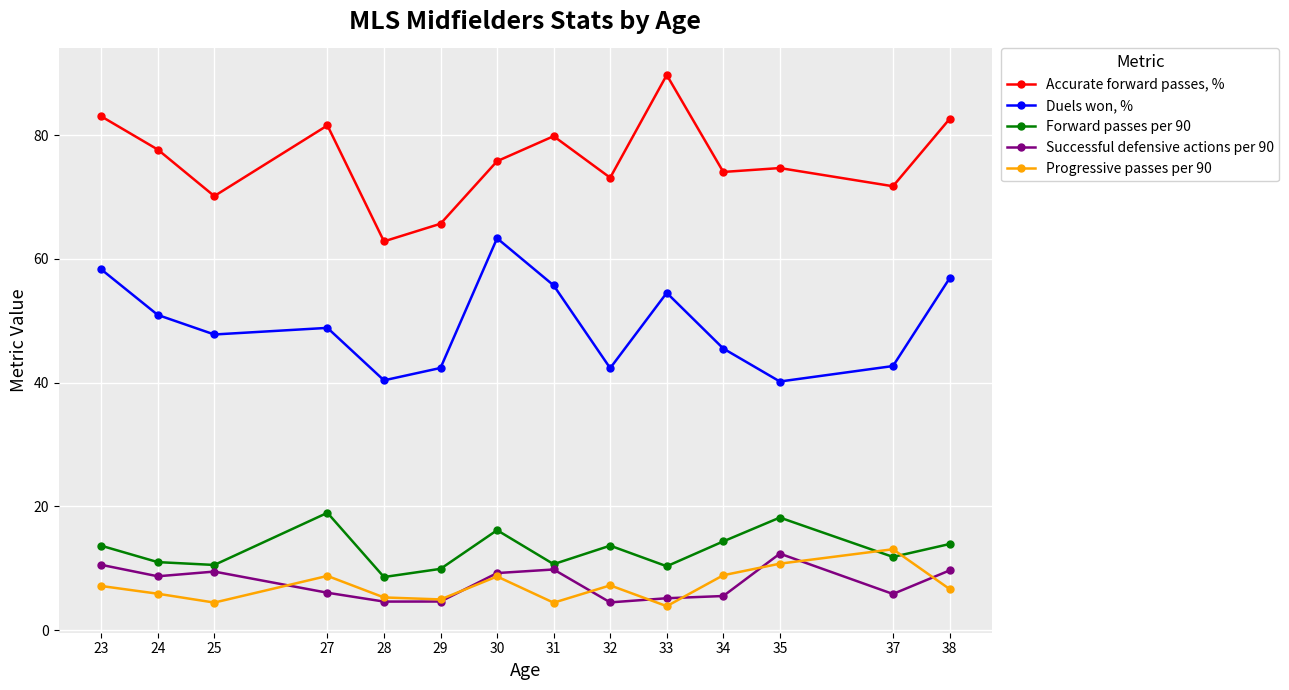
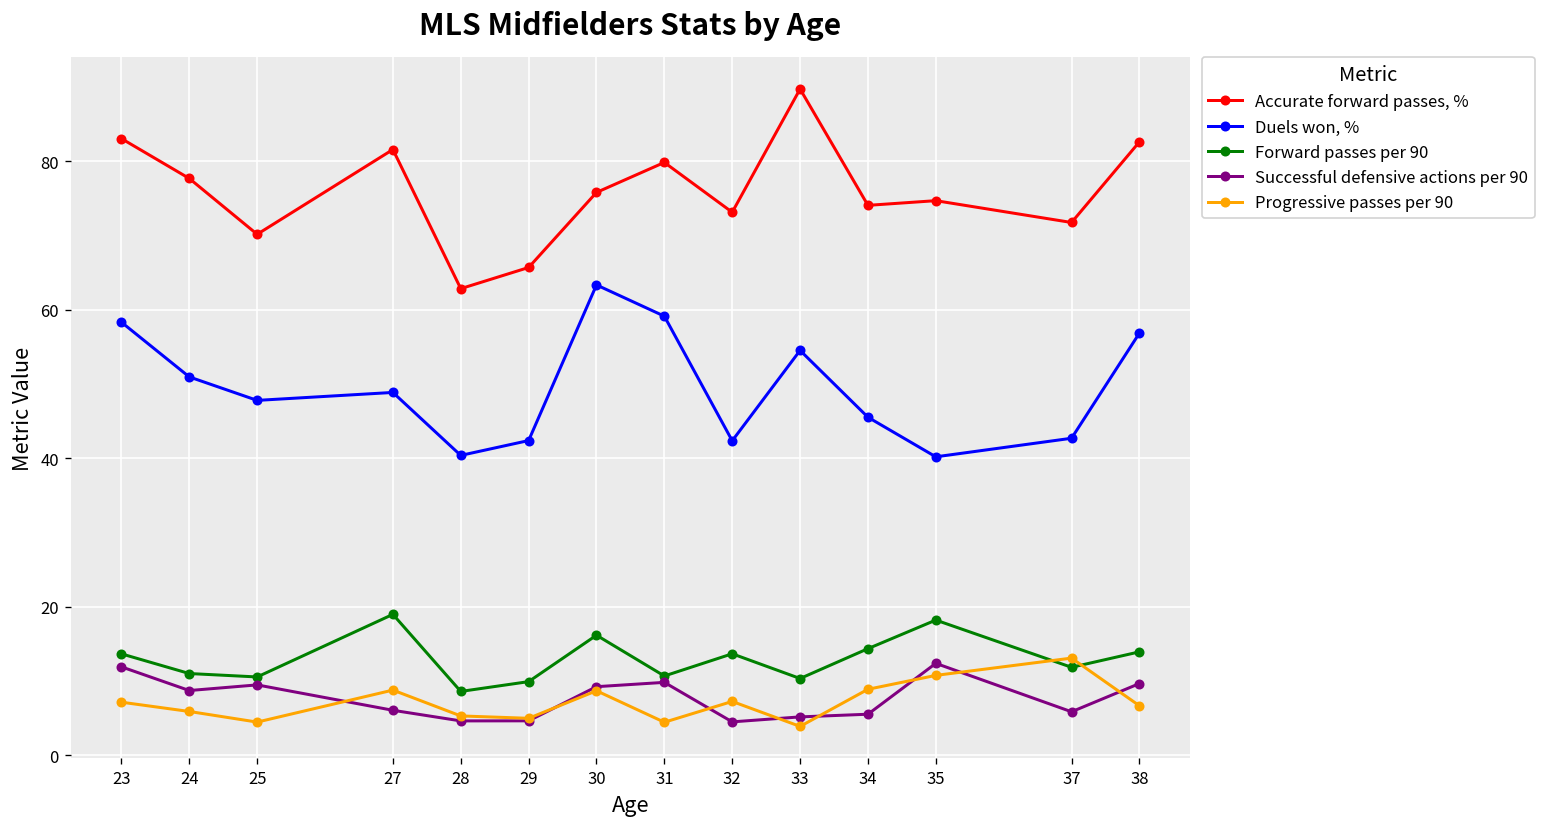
Successful defensive actions per 90, 23: 11 -> 12
Duels won, %, 31: 56 -> 59
